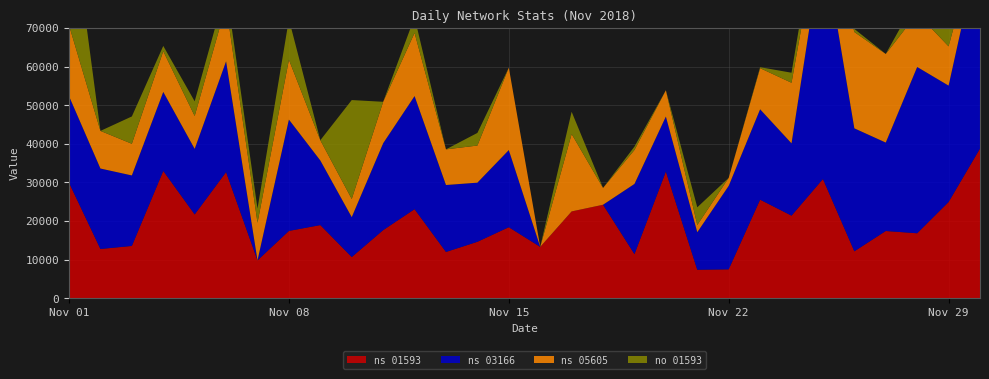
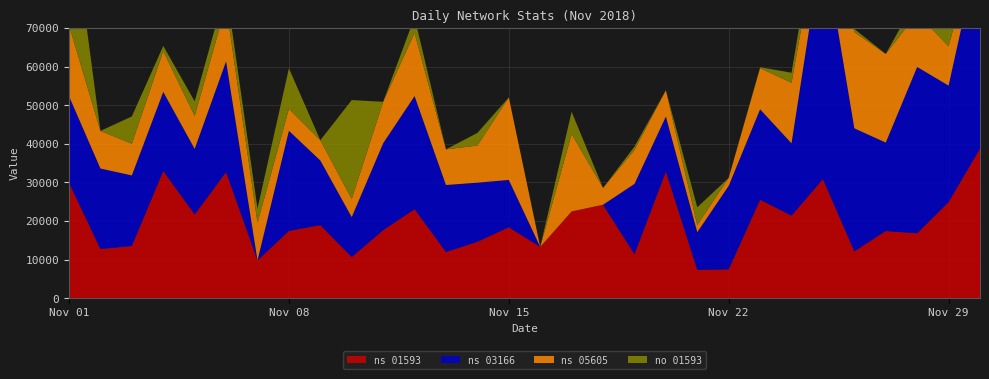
ns 03166, Nov 08: 29000 -> 26000
ns 05605, Nov 08: 15000 -> 6000
ns 03166, Nov 15: 20000 -> 12000
